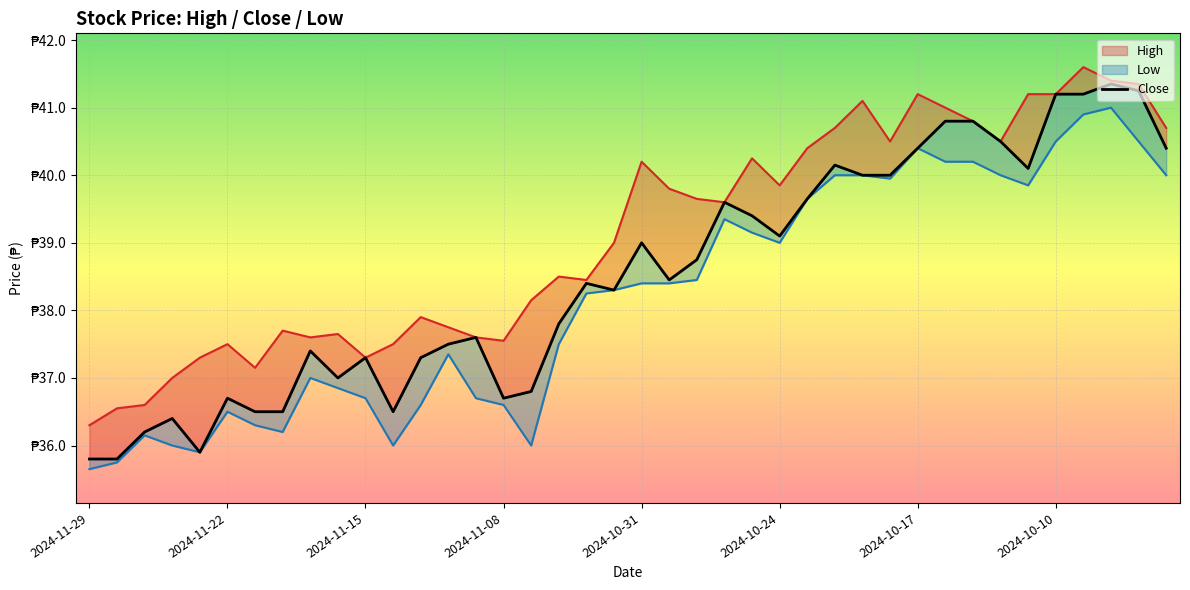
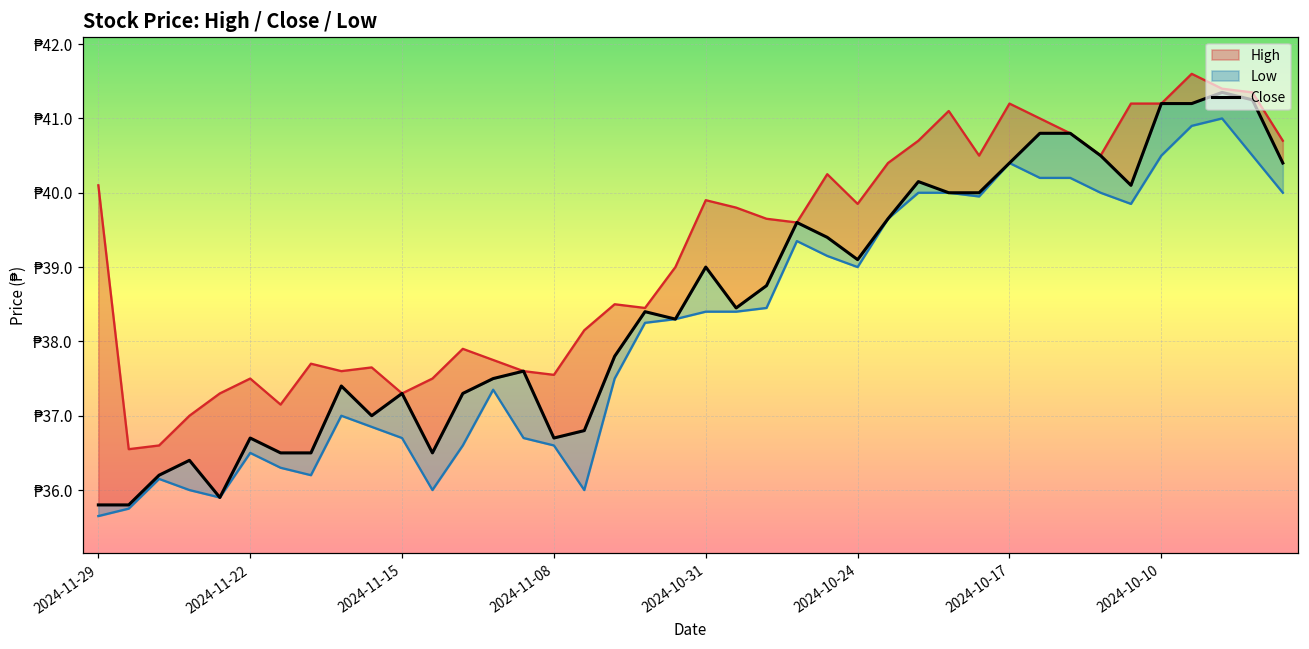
High, 2024-11-29: ₱36.3 -> ₱40.1
High, 2024-10-31: ₱40.2 -> ₱39.9
